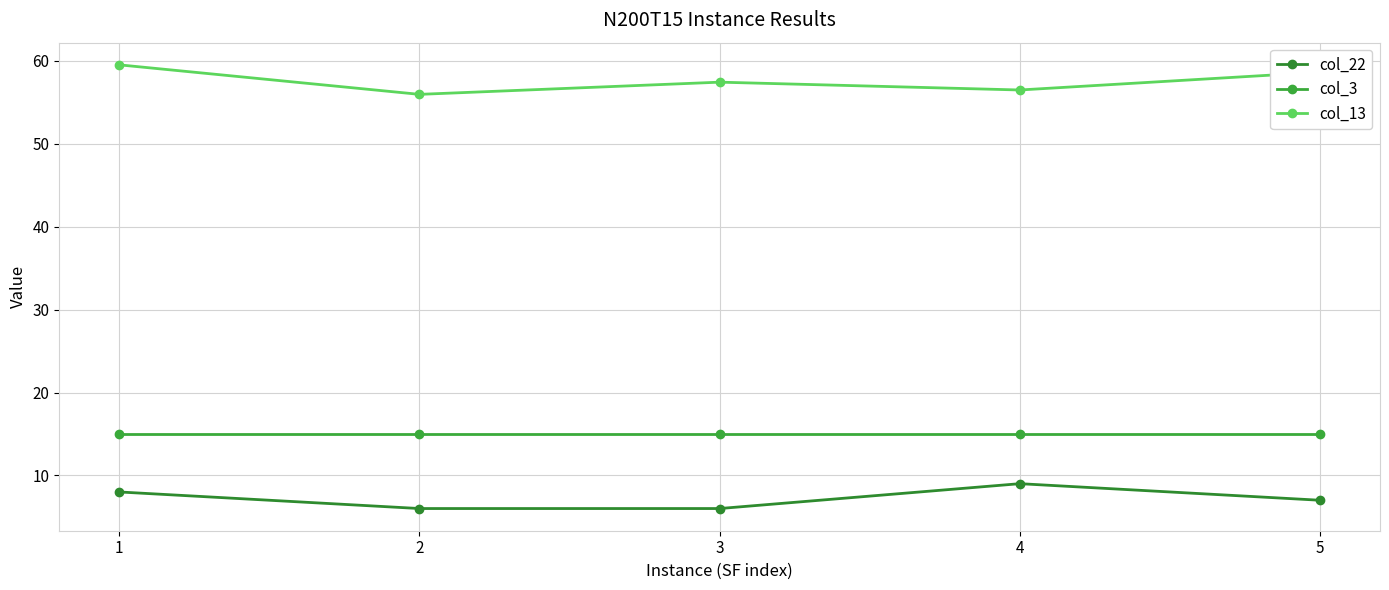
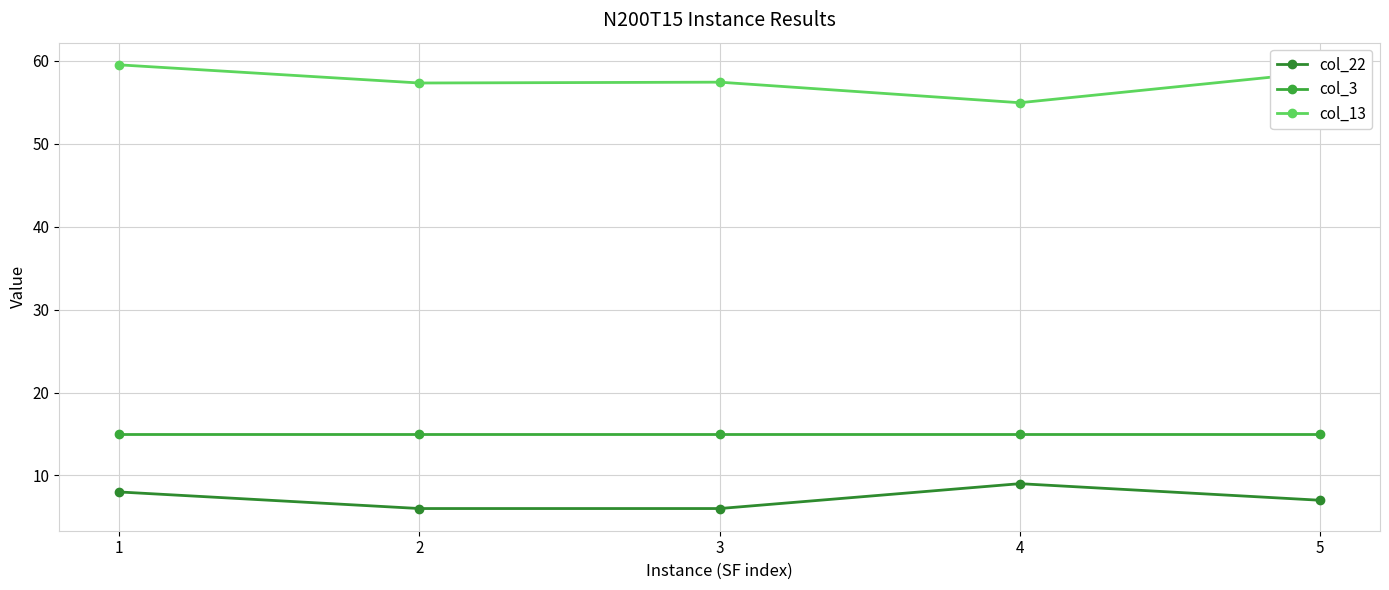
col_13, 2: 56 -> 57
col_13, 4: 56 -> 55
